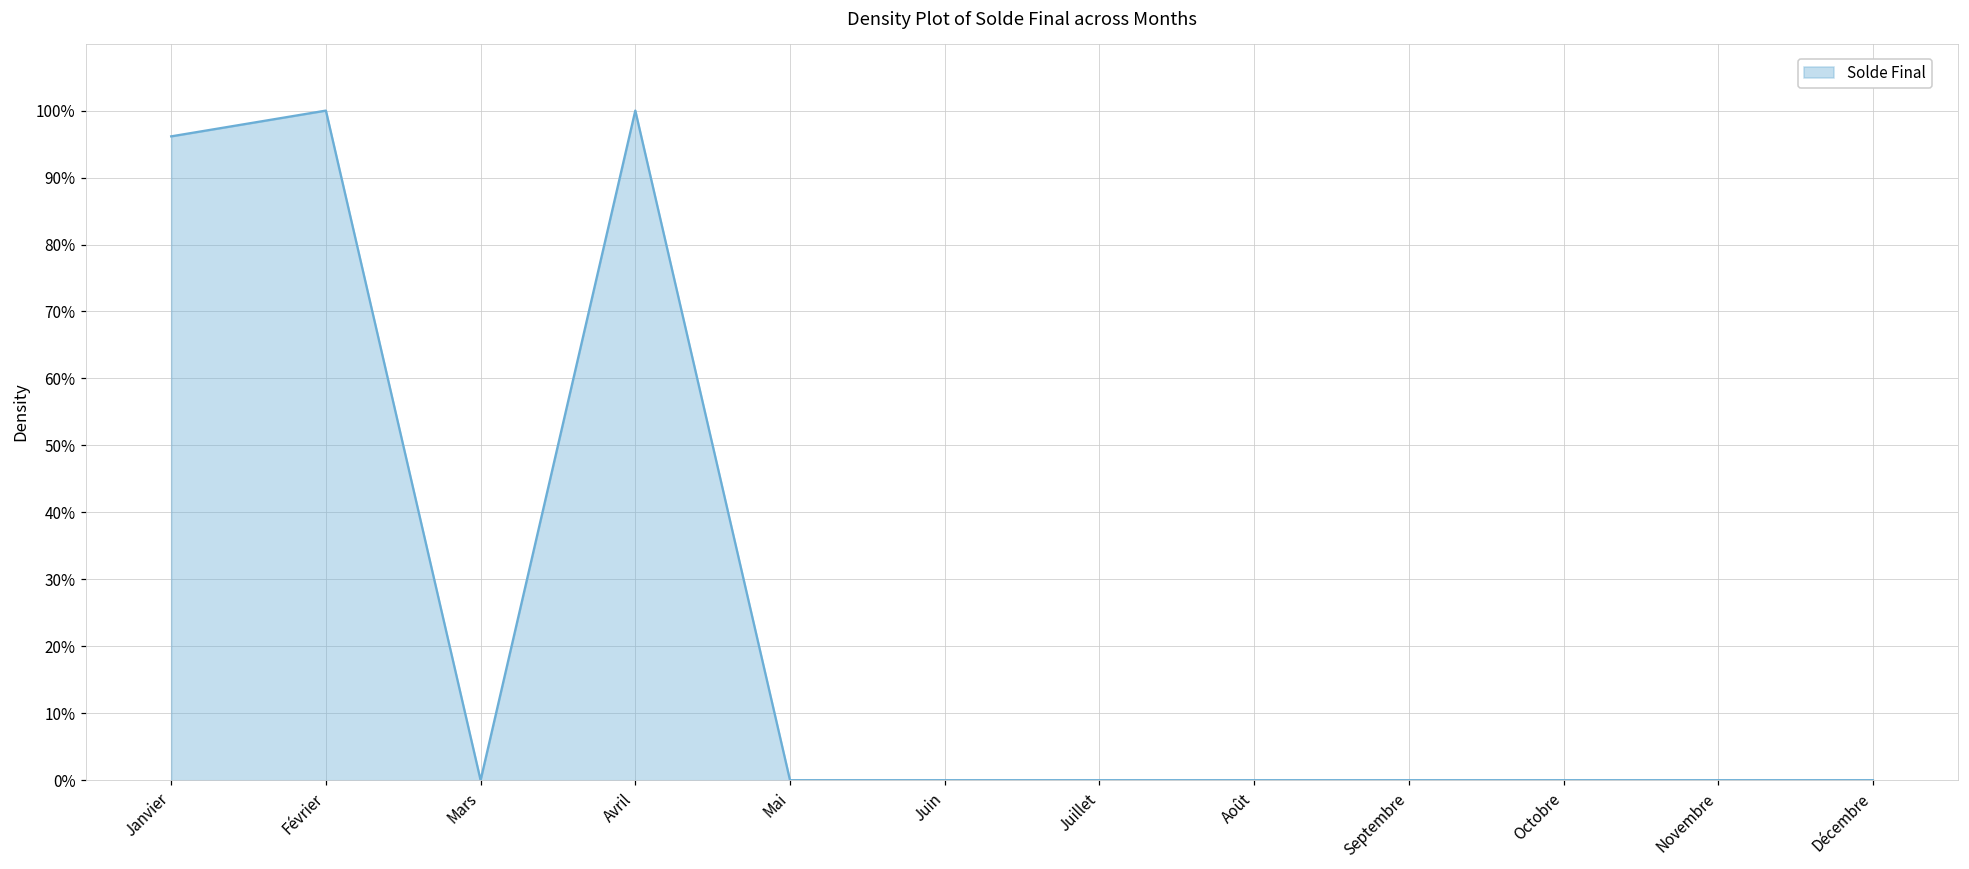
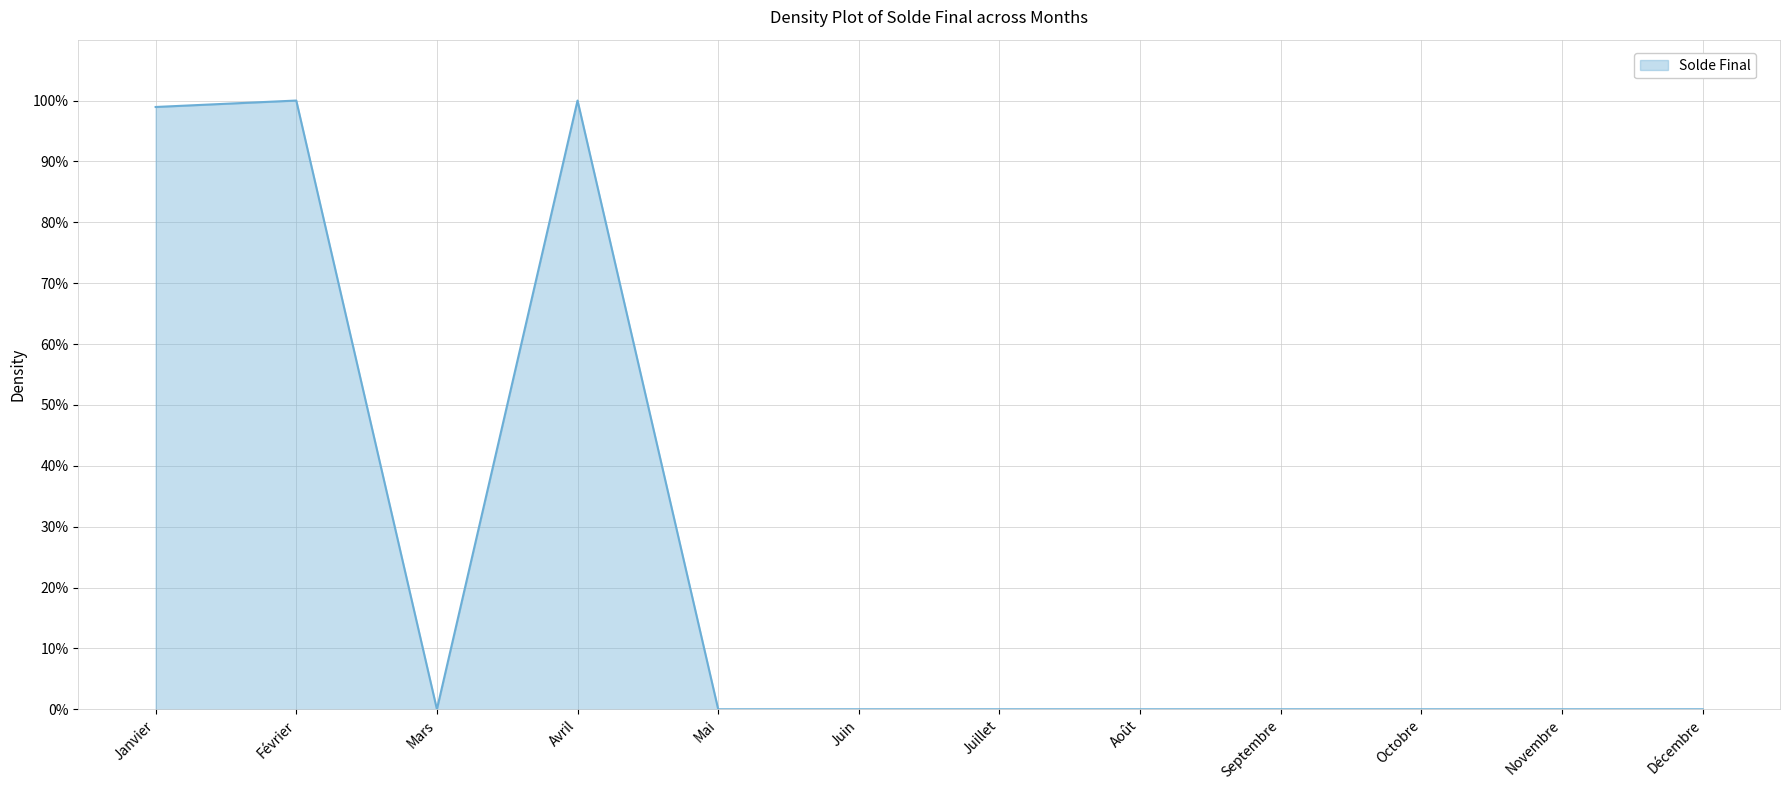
Janvier: 96% -> 99%
